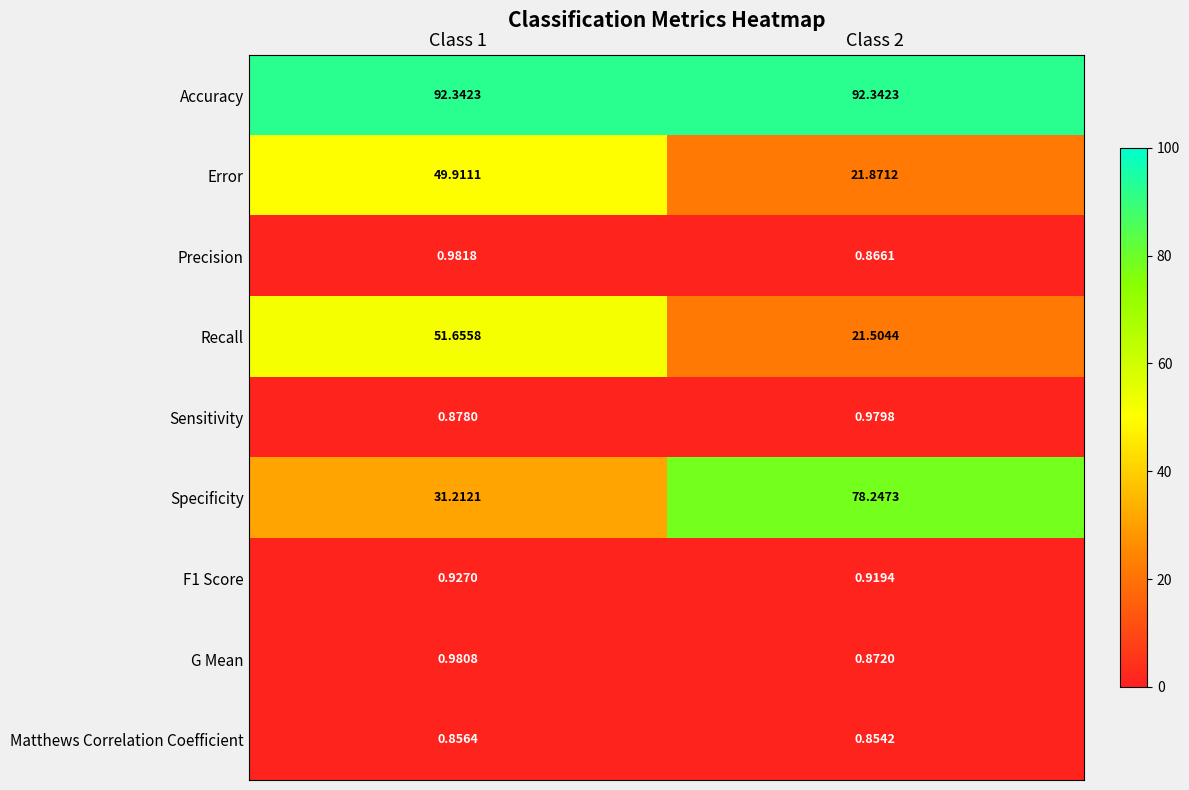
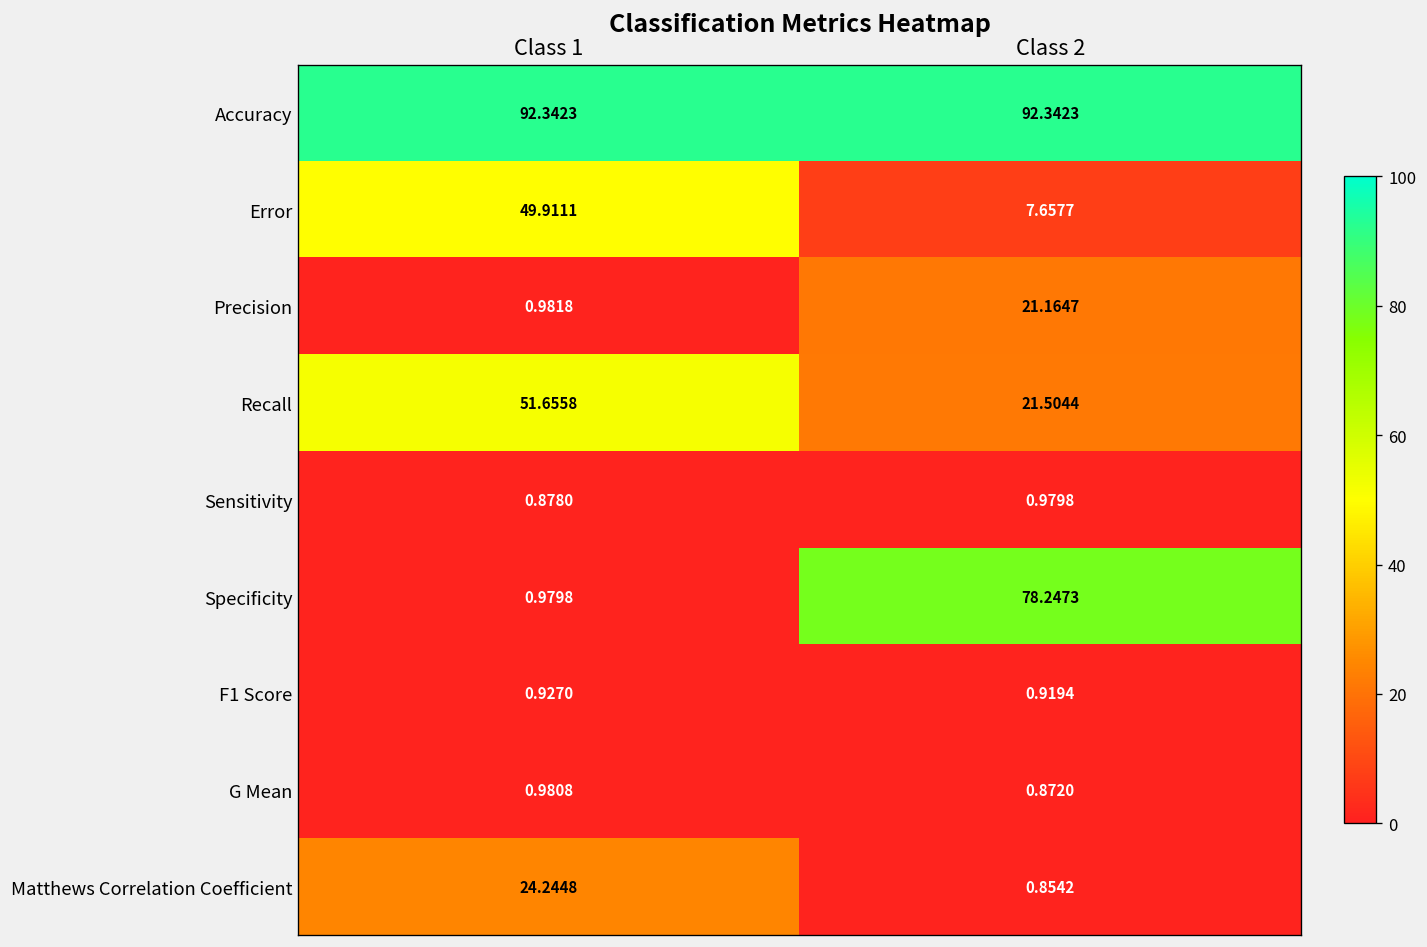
Error, Class 2: 21.8712 -> 7.6577
Precision, Class 2: 0.8661 -> 21.1647
Specificity, Class 1: 31.2121 -> 0.9798
Matthews Correlation Coefficient, Class 1: 0.8564 -> 24.2448
